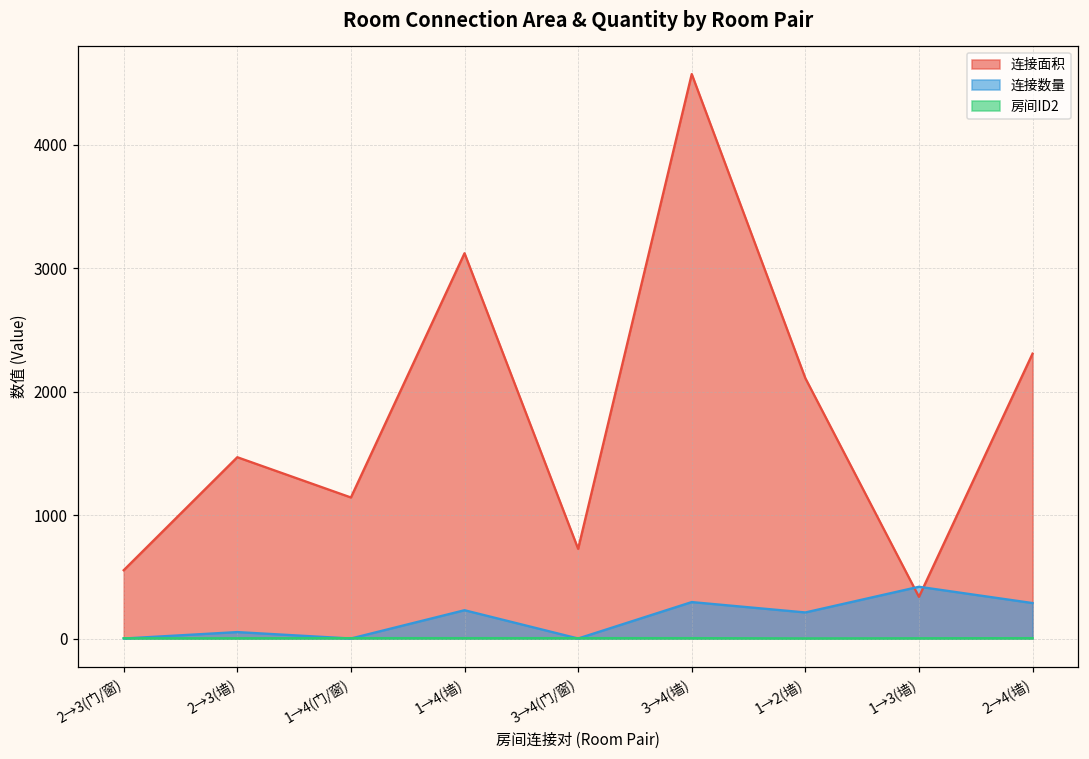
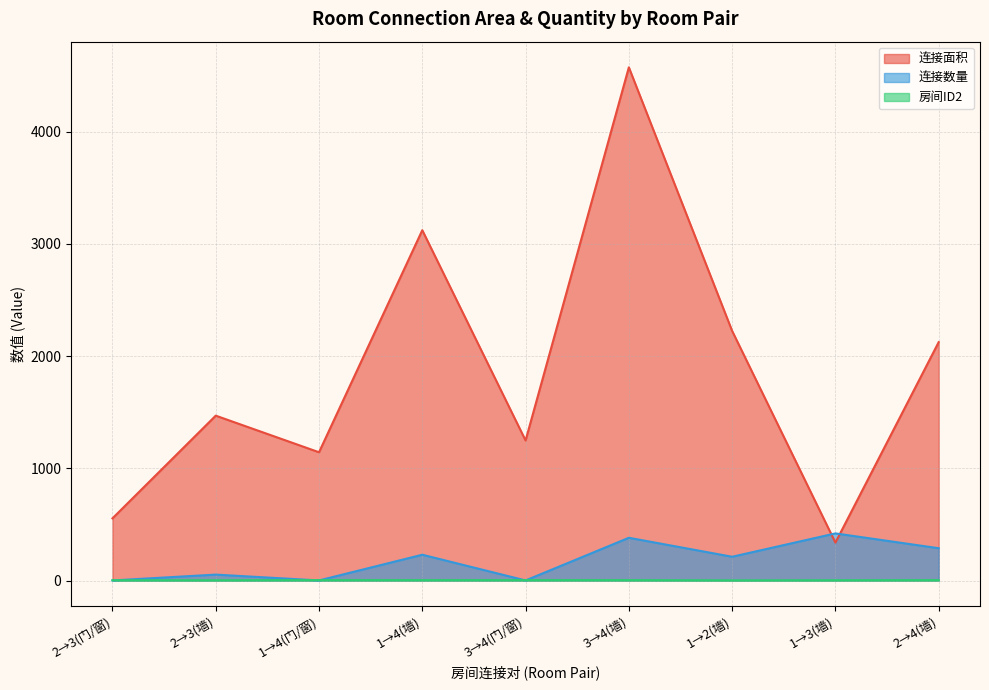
连接面积, 3→4(门/窗): 730 -> 1250
连接数量, 3→4(墙): 300 -> 380
连接面积, 1→2(墙): 2110 -> 2220
连接面积, 2→4(墙): 2310 -> 2120
